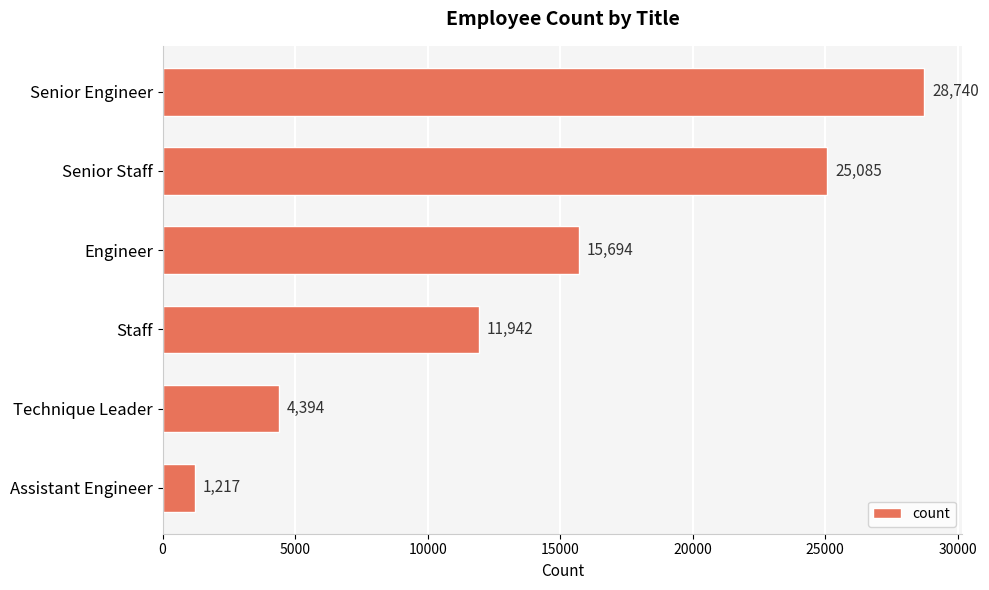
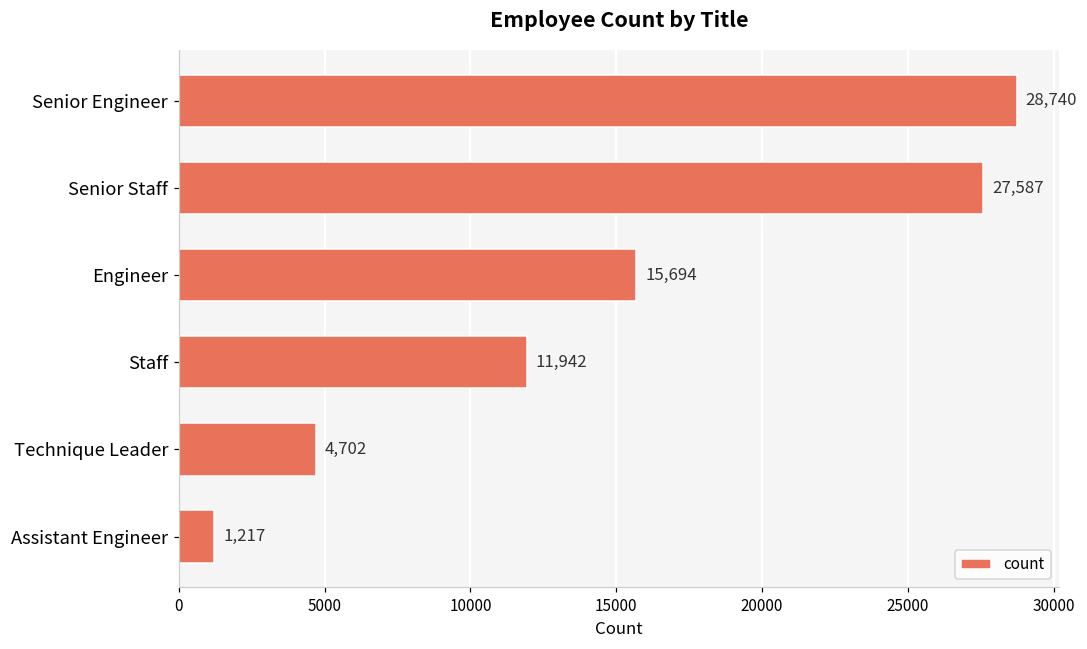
Senior Staff: 25,085 -> 27,587
Technique Leader: 4,394 -> 4,702
